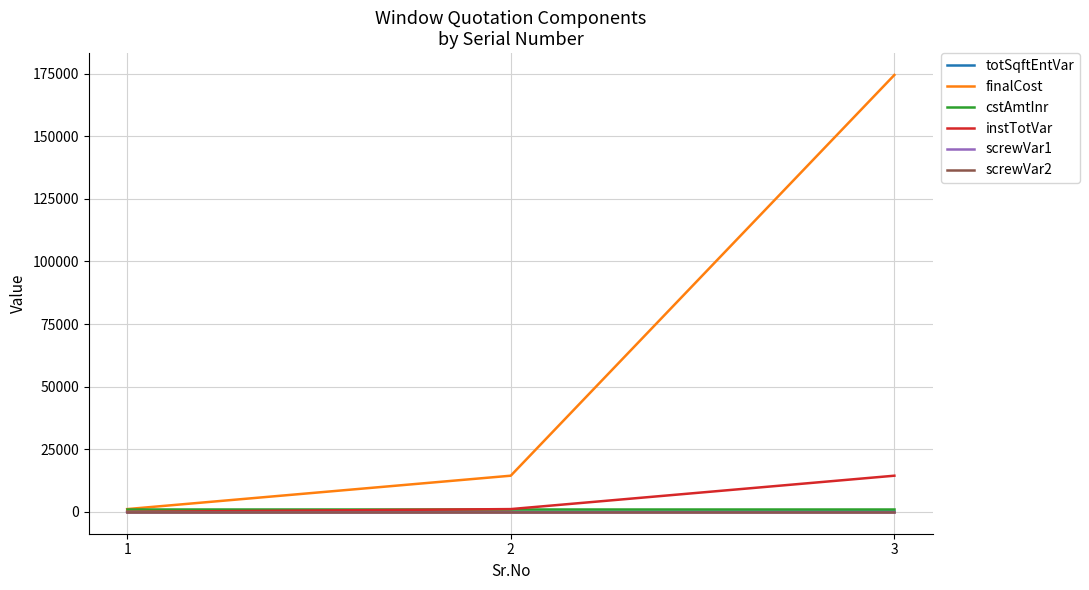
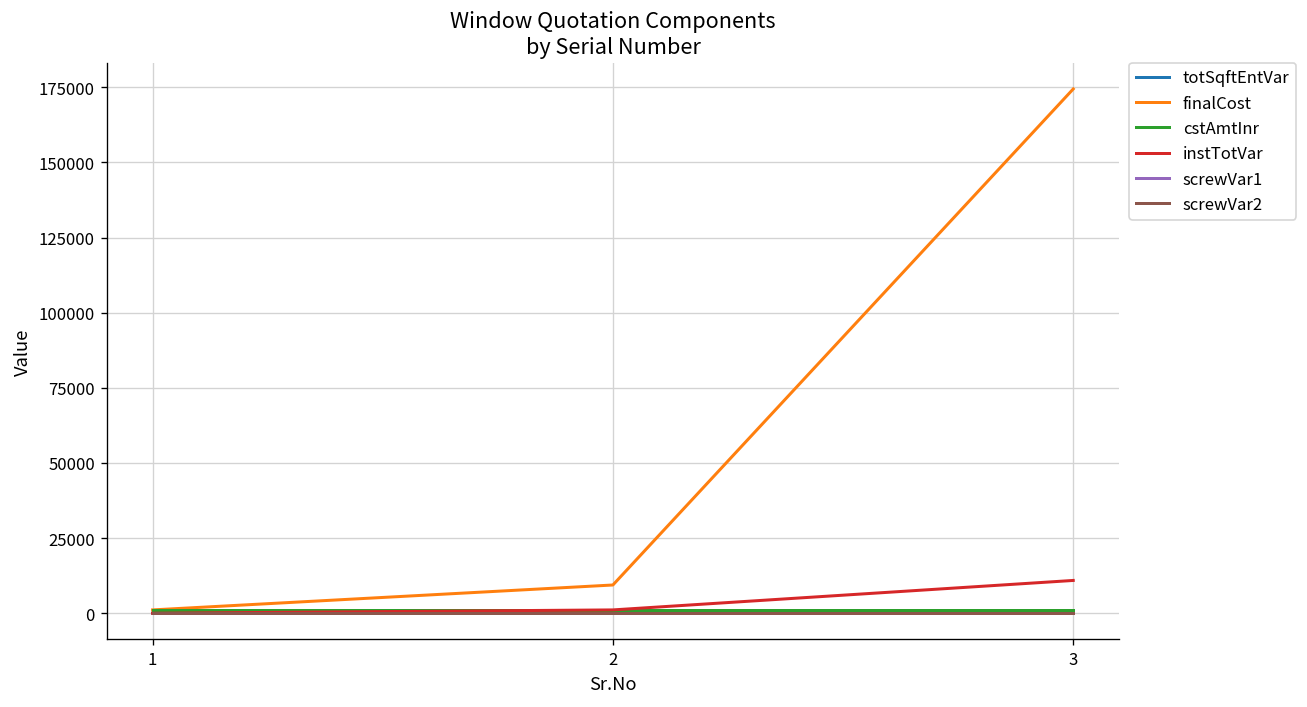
finalCost, 2: 14000 -> 9000
instTotVar, 3: 14000 -> 11000
